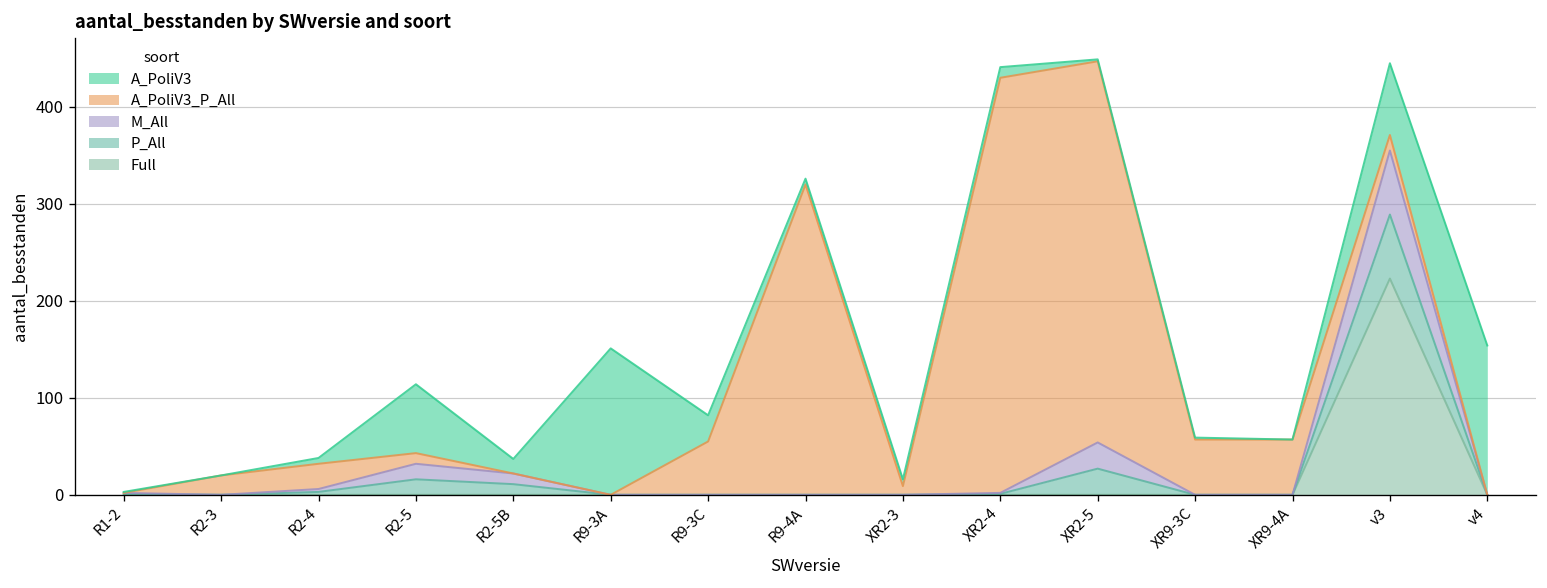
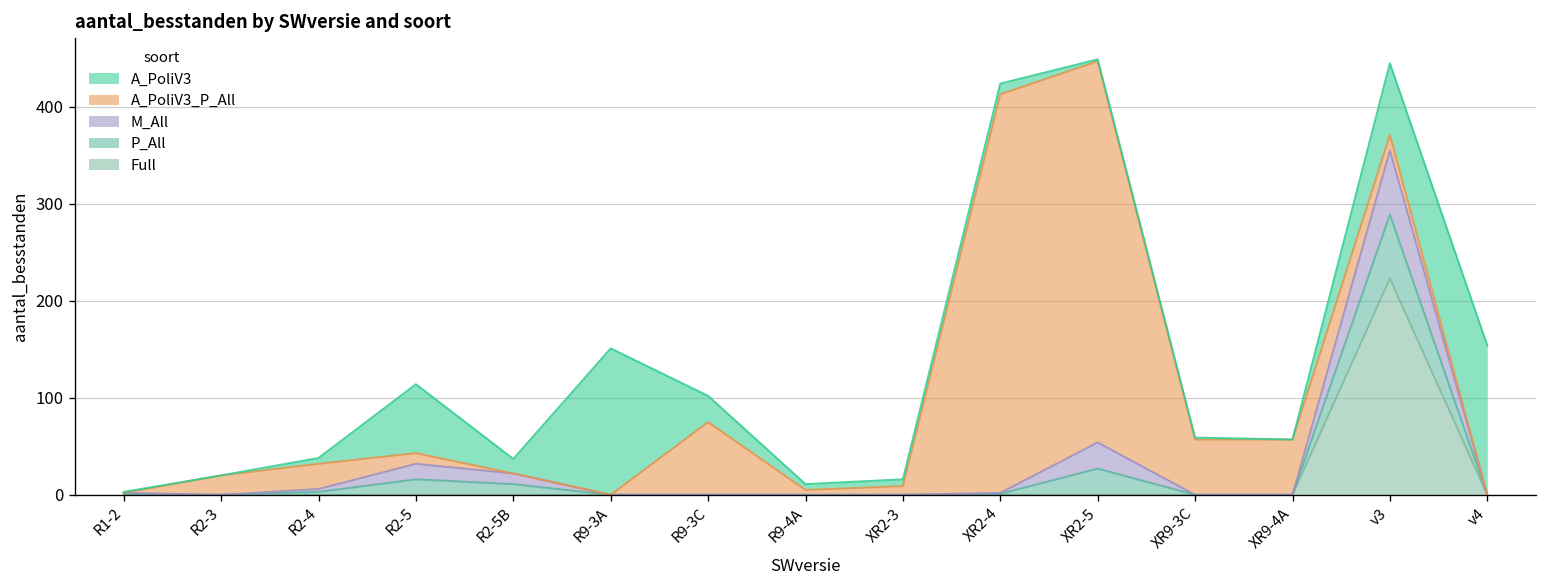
A_PoliV3_P_All, R9-3C: 60 -> 80
A_PoliV3_P_All, R9-4A: 320 -> 10
A_PoliV3_P_All, XR2-4: 430 -> 410
